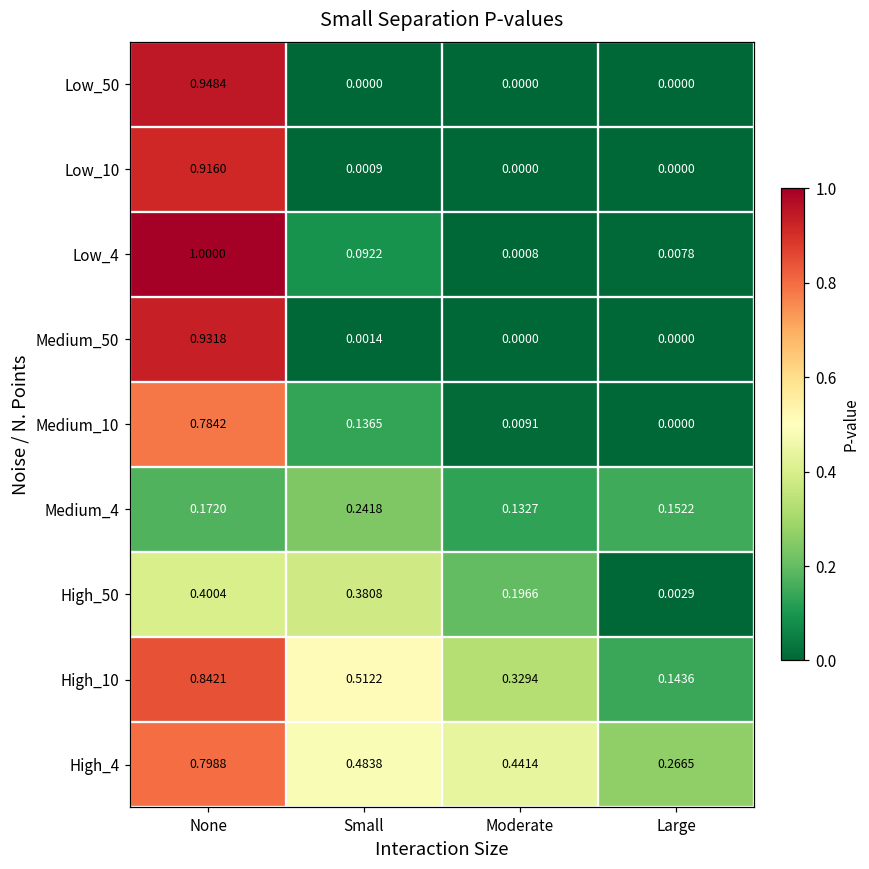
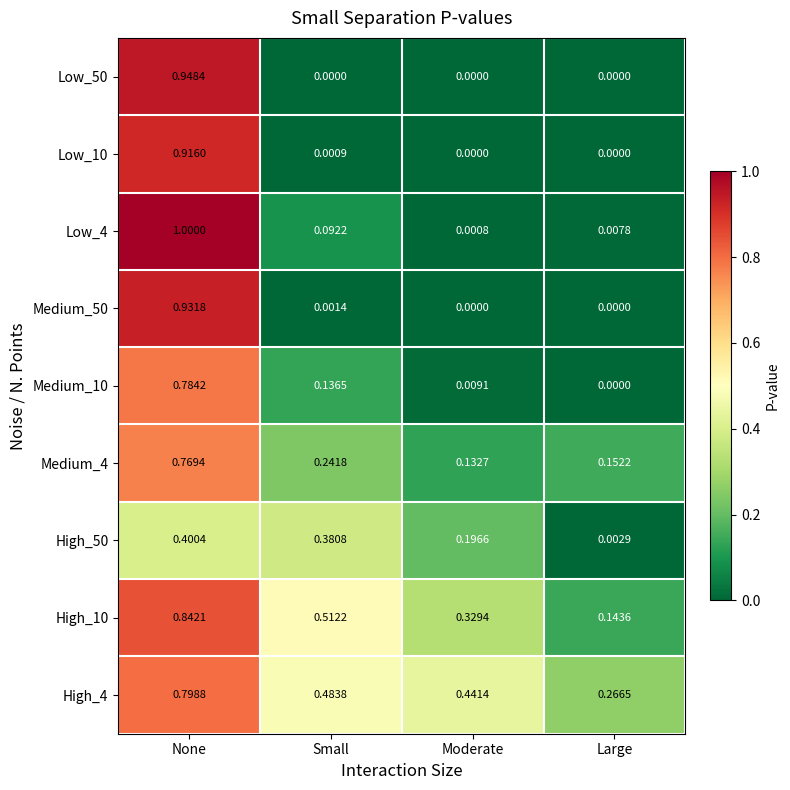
Medium_4, None: 0.1720 -> 0.7694
